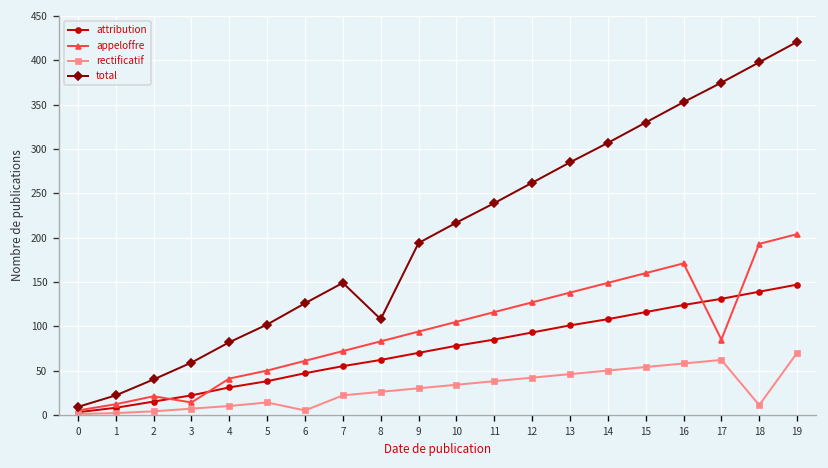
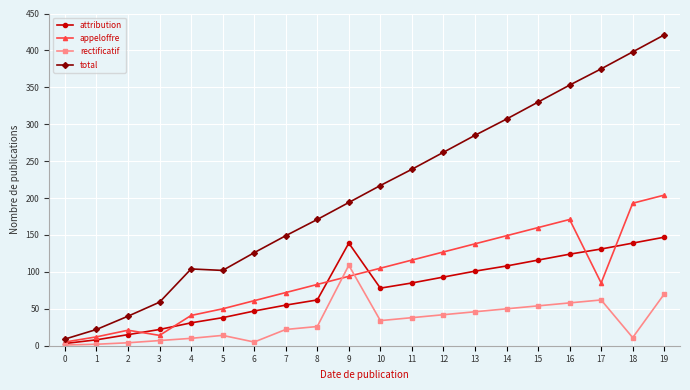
total, 4: 80 -> 100
total, 8: 110 -> 170
attribution, 9: 70 -> 140
rectificatif, 9: 30 -> 110
